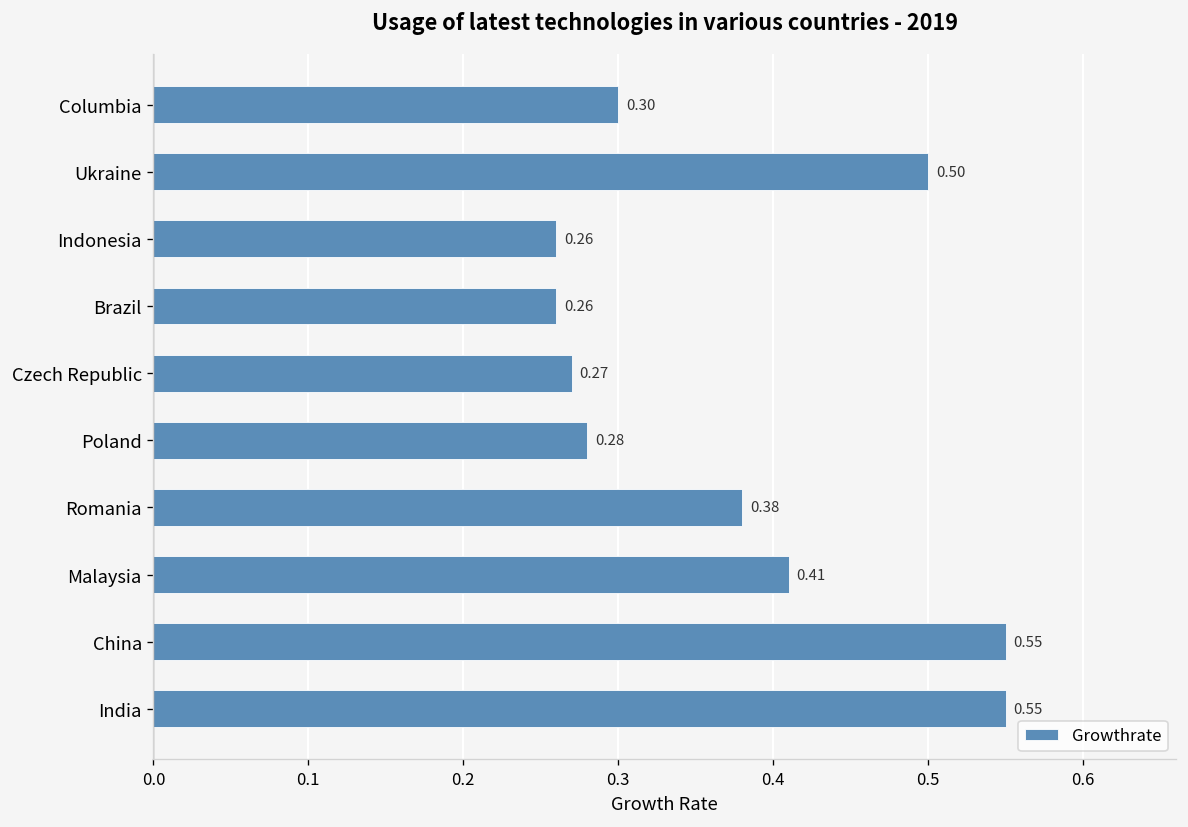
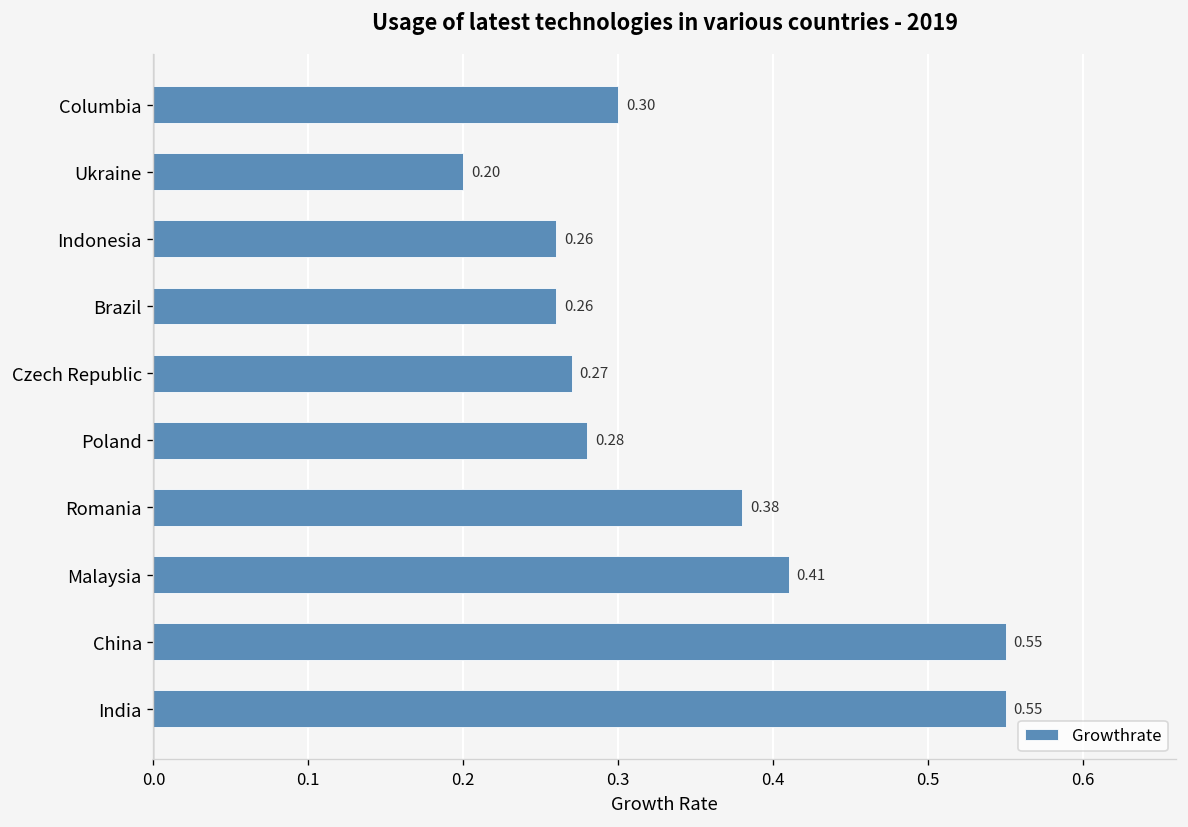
Ukraine: 0.50 -> 0.20
